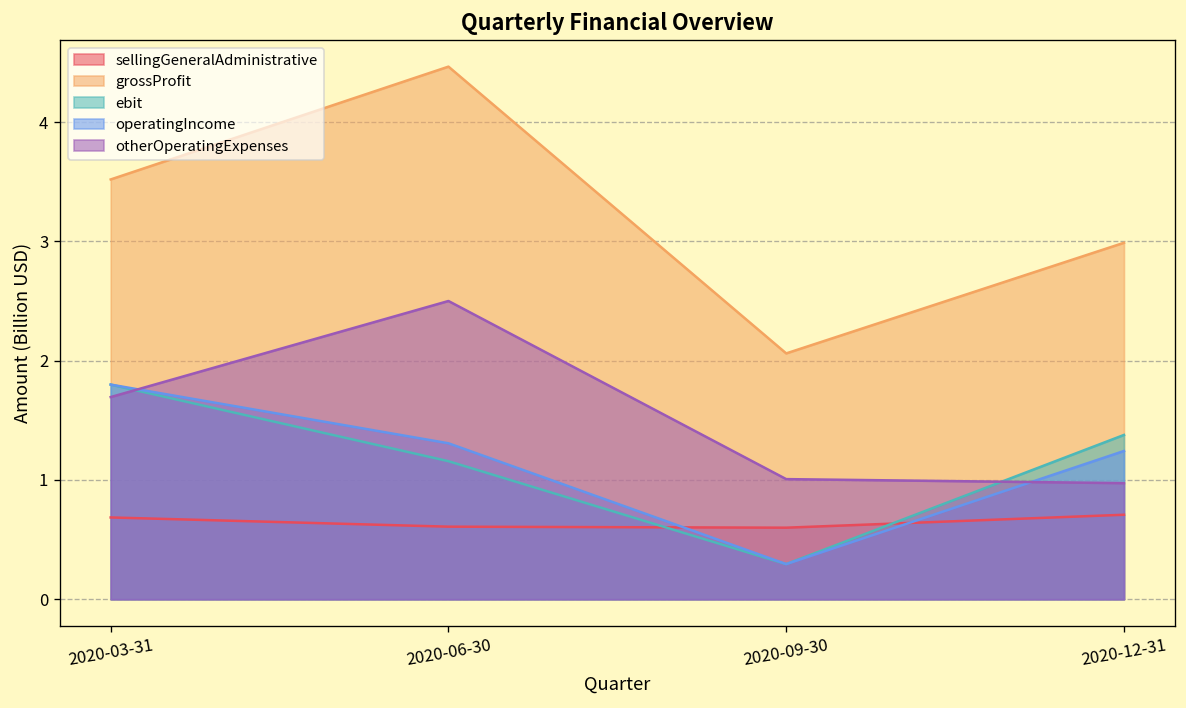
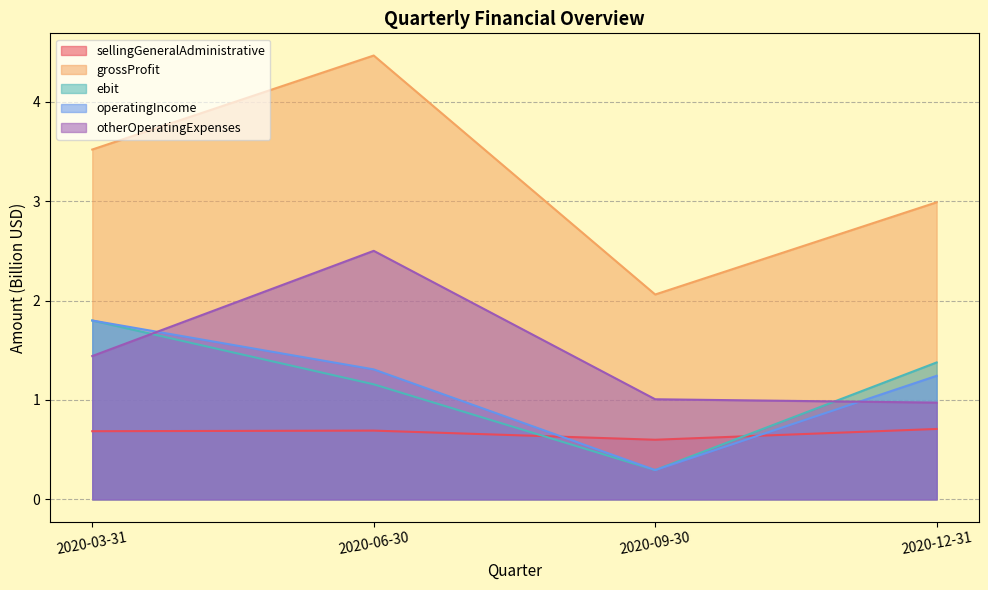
otherOperatingExpenses, 2020-03-31: 1.7 -> 1.4
sellingGeneralAdministrative, 2020-06-30: 0.6 -> 0.7
